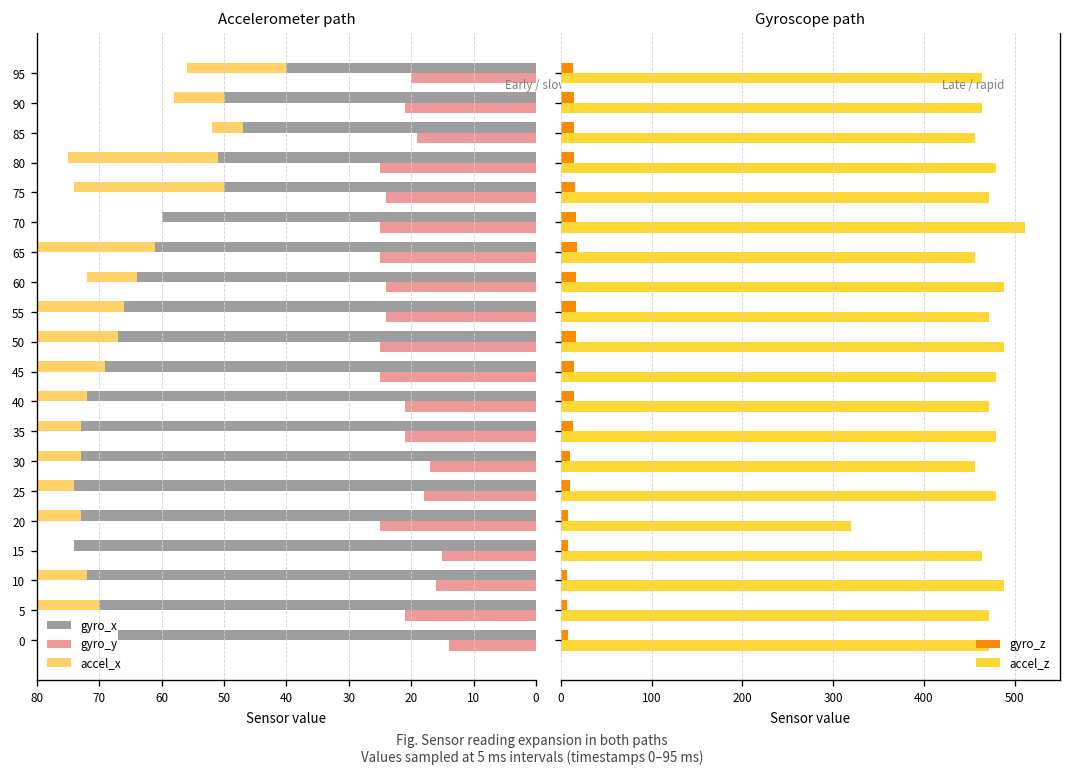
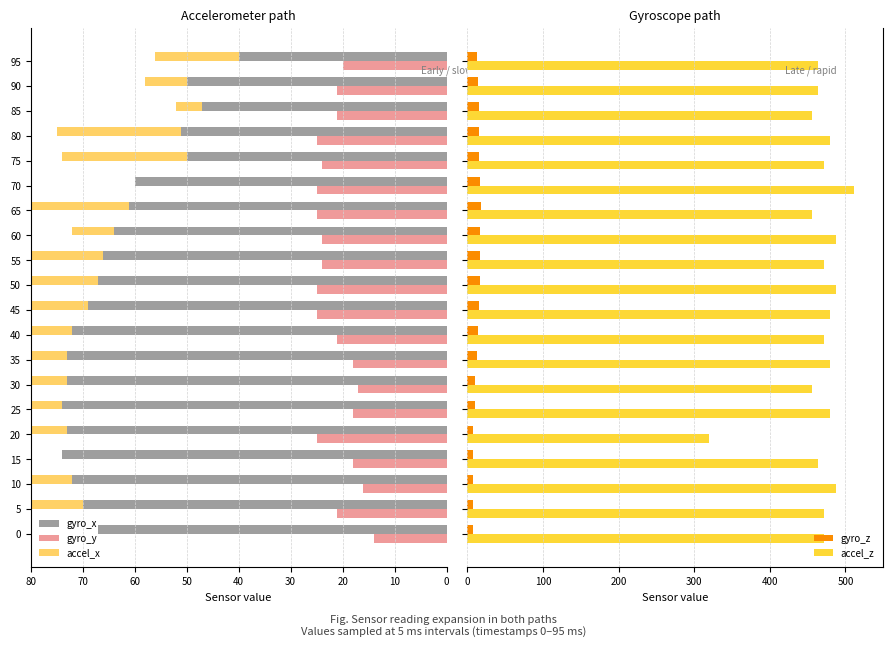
Accelerometer path, gyro_y, 85: 19 -> 21
Accelerometer path, gyro_y, 35: 21 -> 18
Accelerometer path, gyro_y, 15: 15 -> 18
